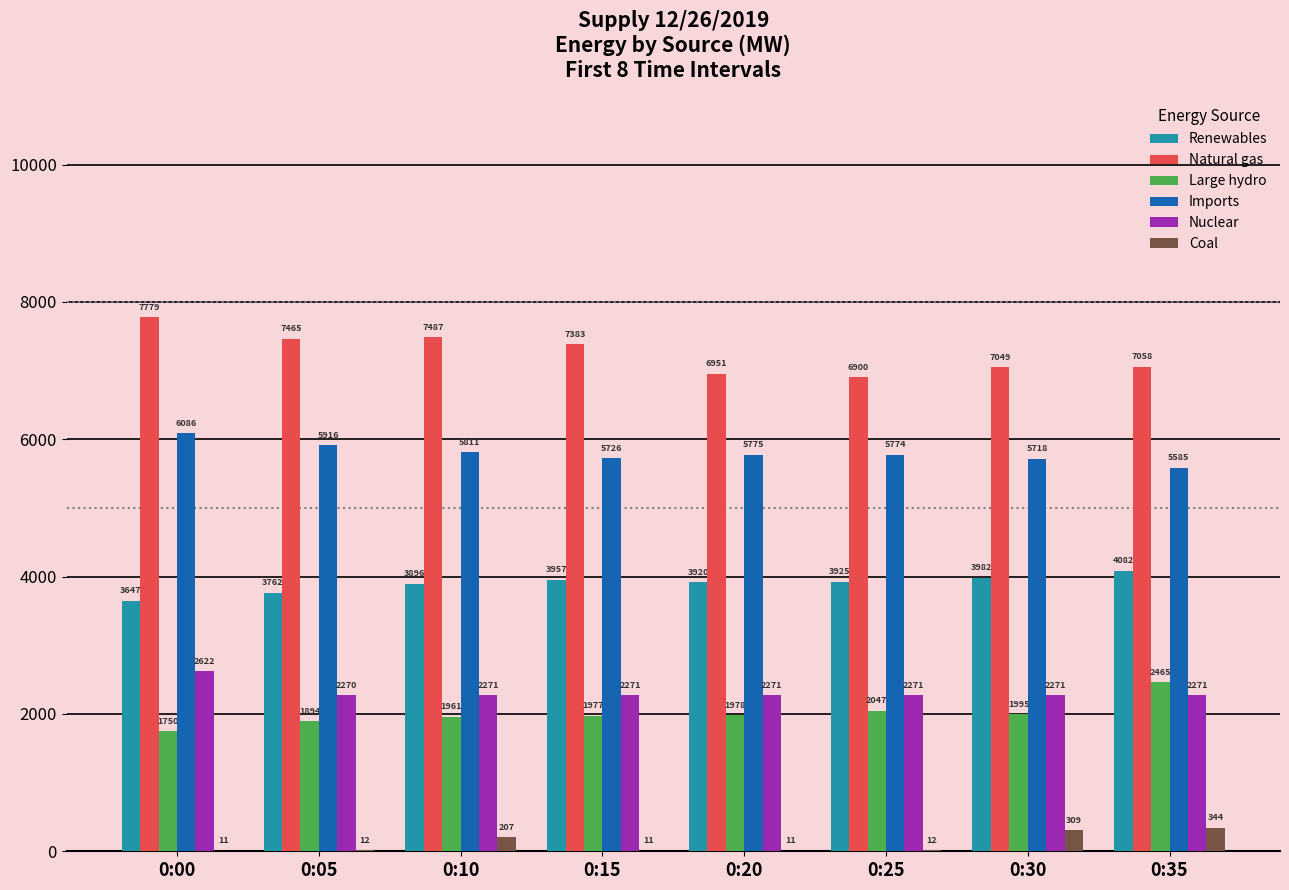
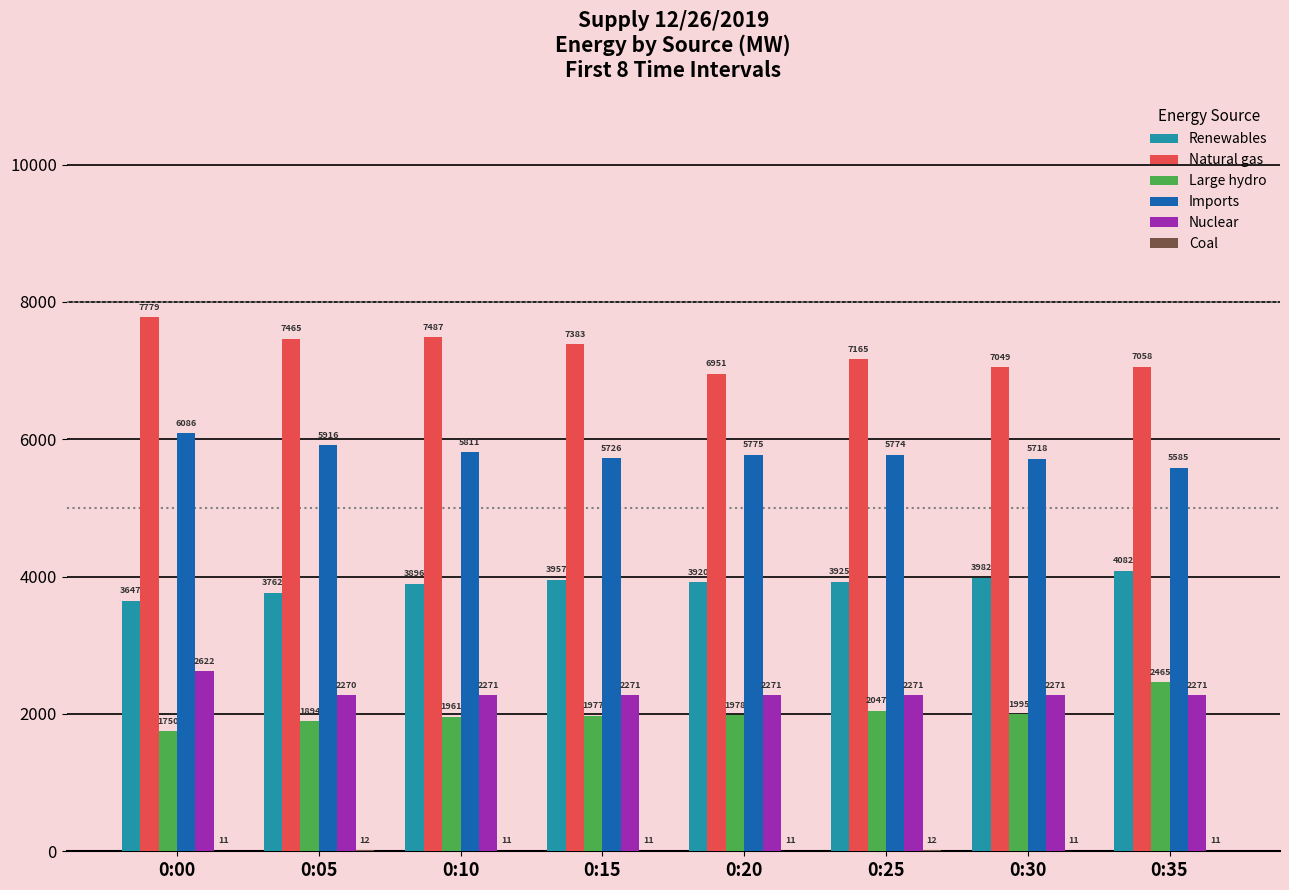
Coal, 0:10: 207 -> 11
Natural gas, 0:25: 6900 -> 7165
Coal, 0:30: 309 -> 11
Coal, 0:35: 344 -> 11
